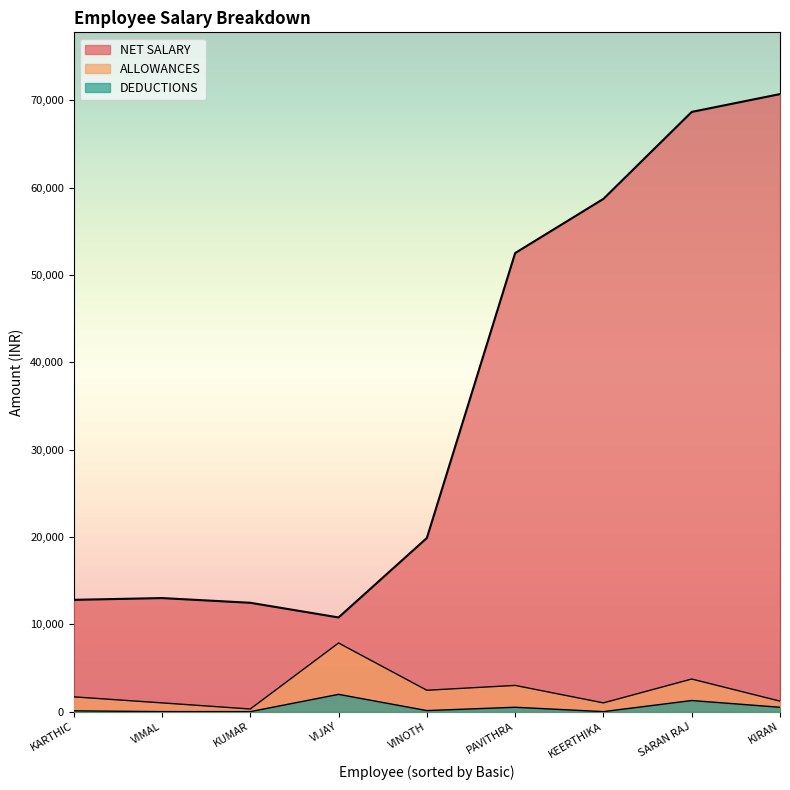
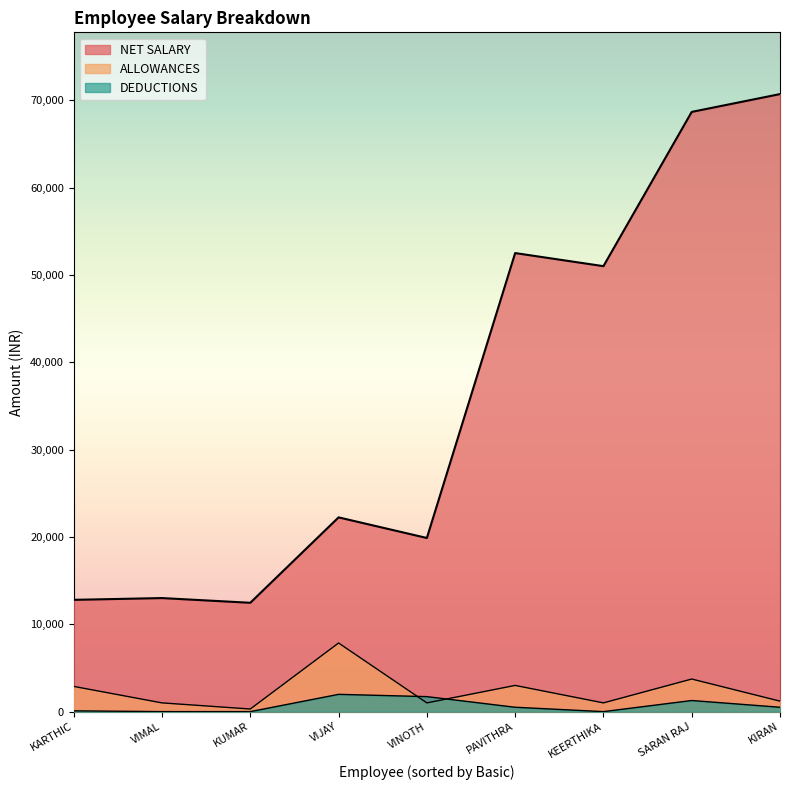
ALLOWANCES, KARTHIC: 2,000 -> 3,000
NET SALARY, VIJAY: 11,000 -> 22,000
ALLOWANCES, VINOTH: 2,000 -> 1,000
DEDUCTIONS, VINOTH: 0 -> 2,000
NET SALARY, KEERTHIKA: 59,000 -> 51,000
